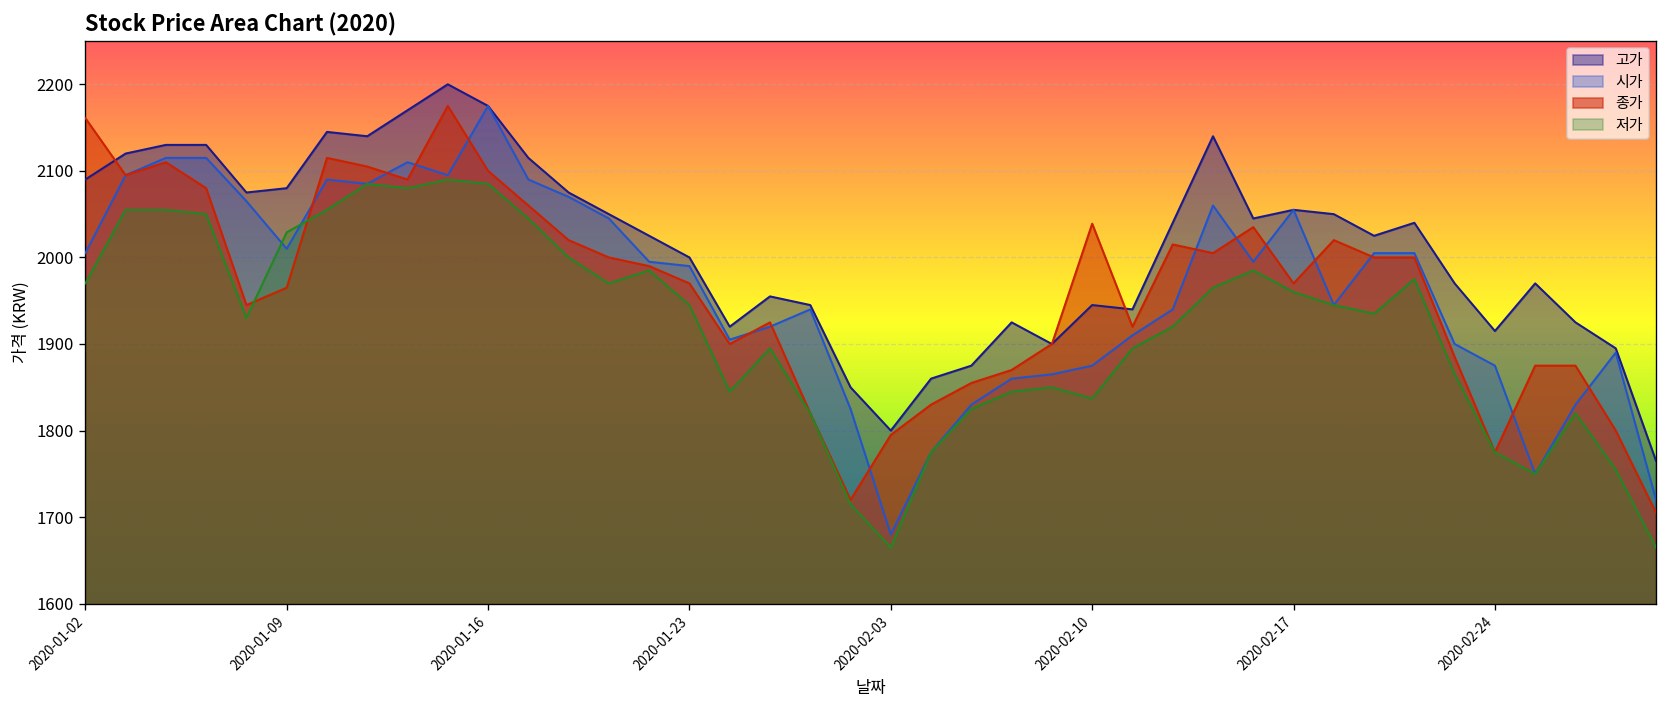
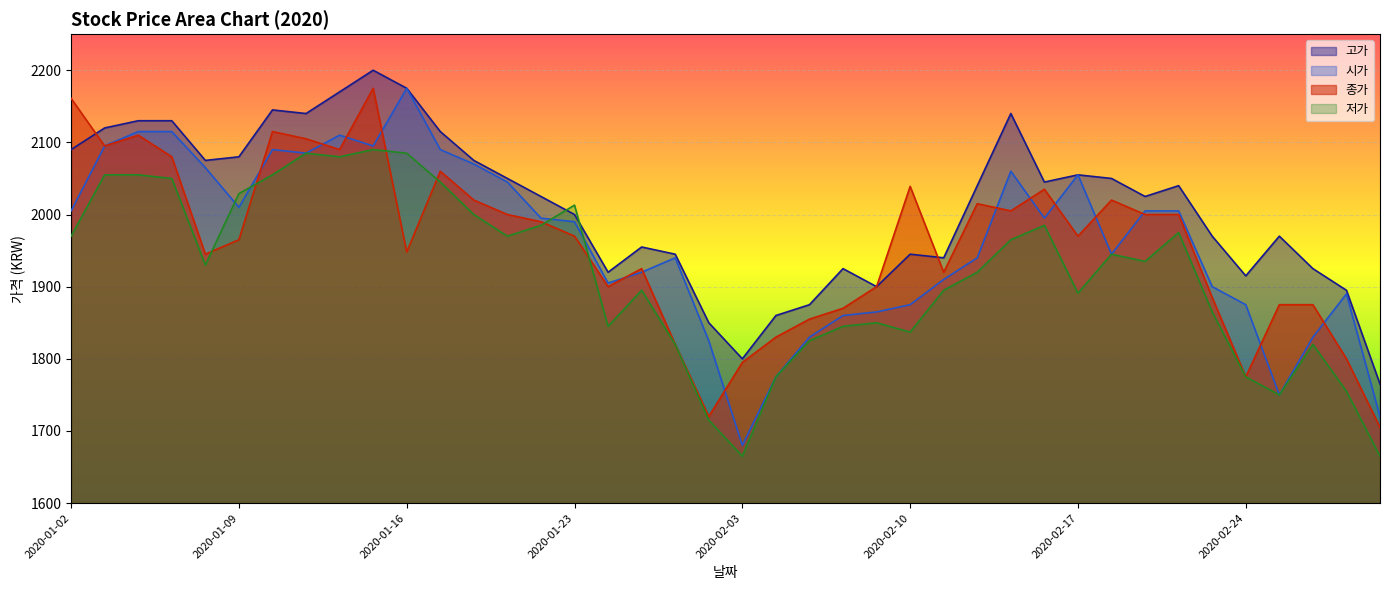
종가, 2020-01-16: 2100 -> 1950
저가, 2020-01-23: 1950 -> 2010
저가, 2020-02-17: 1960 -> 1890
